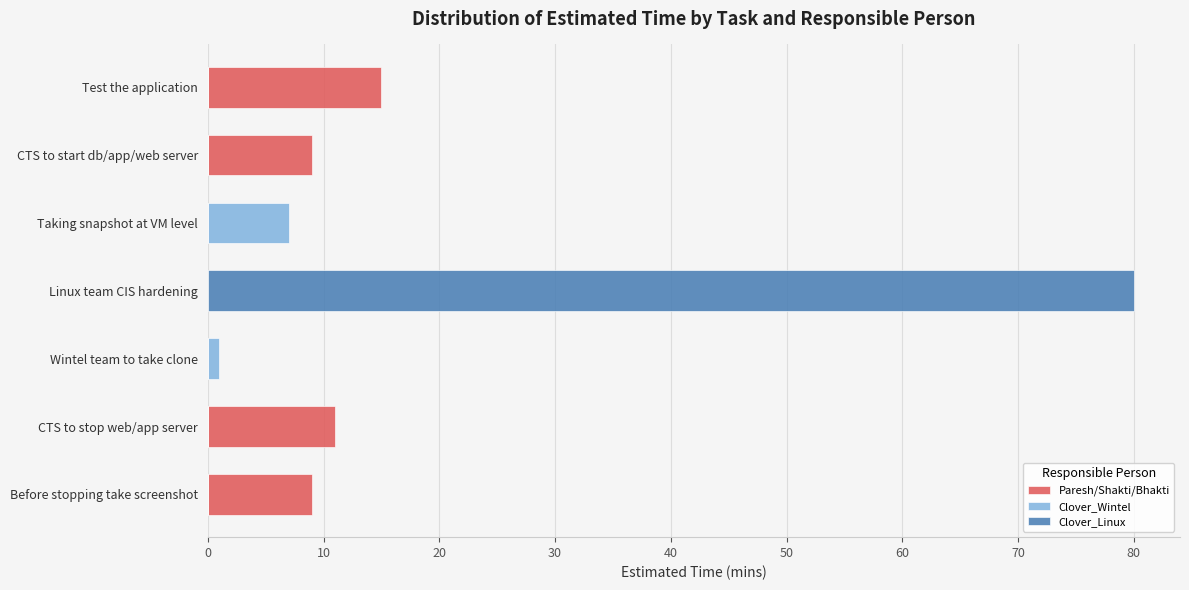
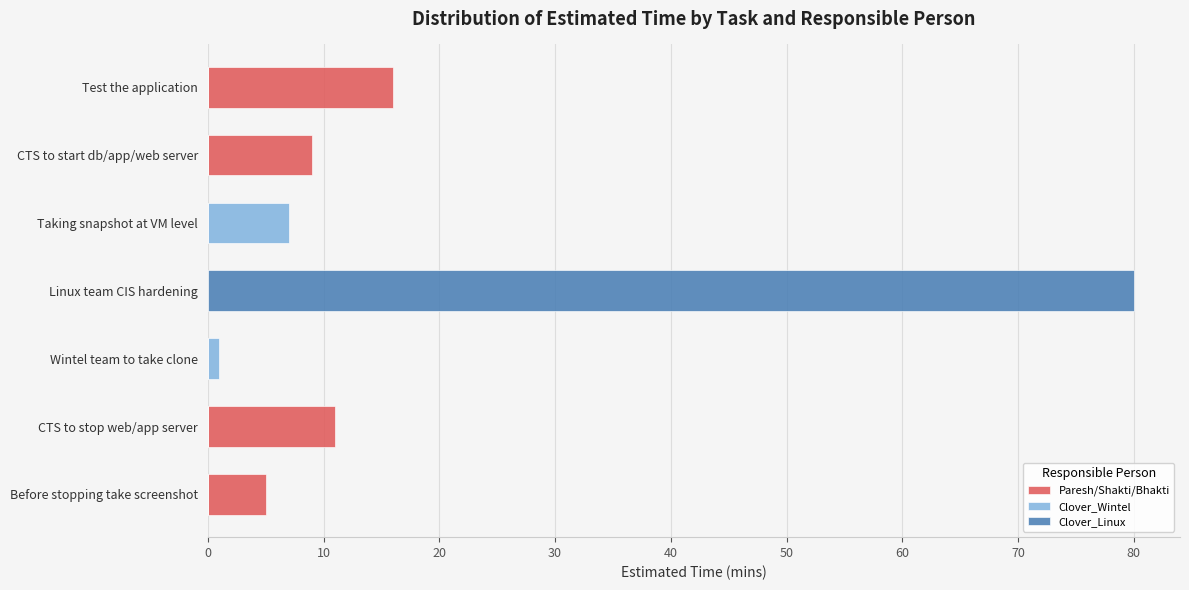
Paresh/Shakti/Bhakti, Test the application: 15 -> 16
Paresh/Shakti/Bhakti, Before stopping take screenshot: 9 -> 5
